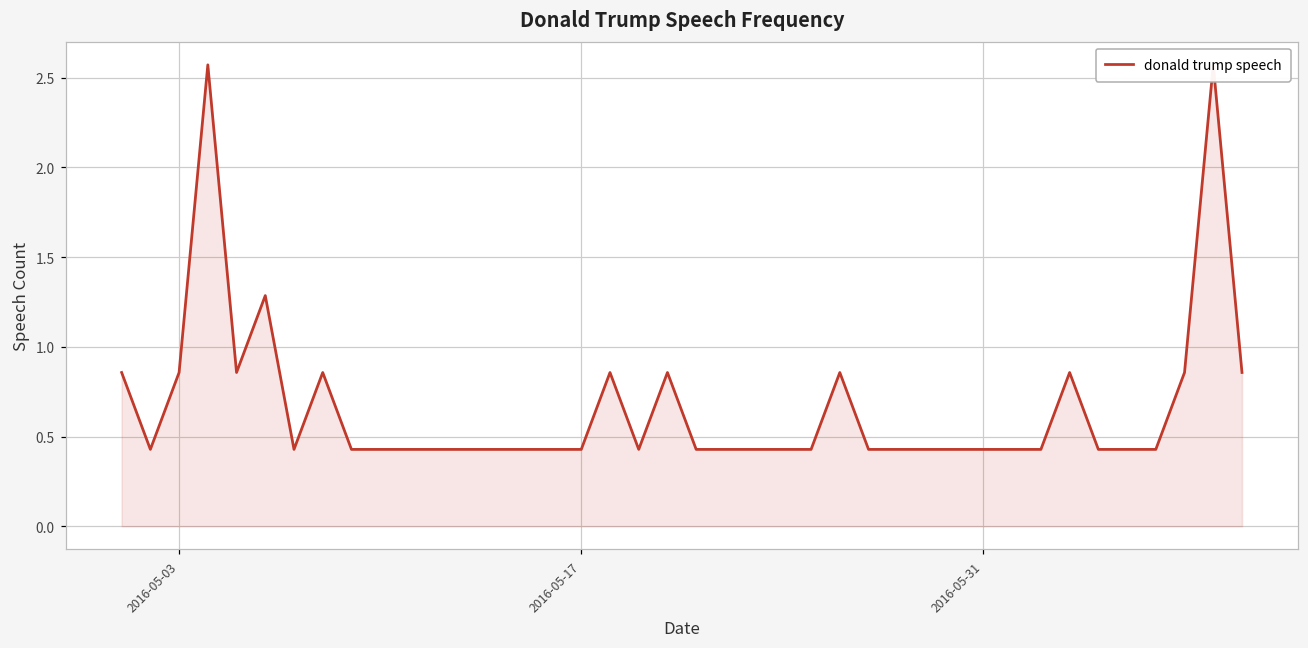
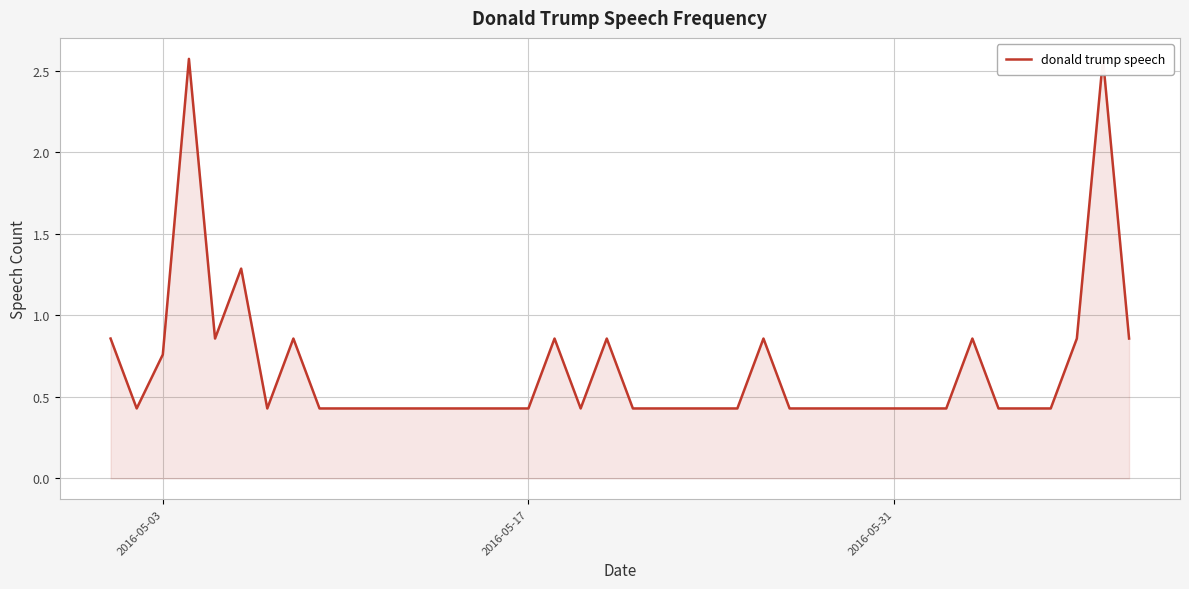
2016-05-03: 0.86 -> 0.76
